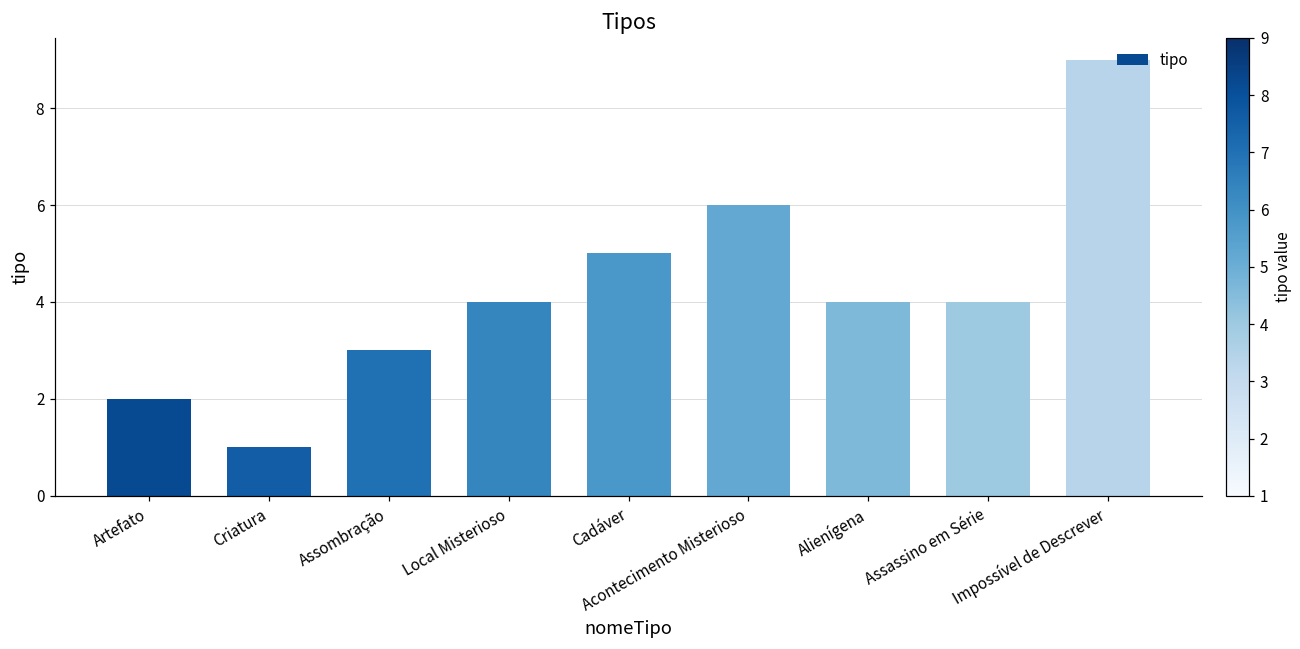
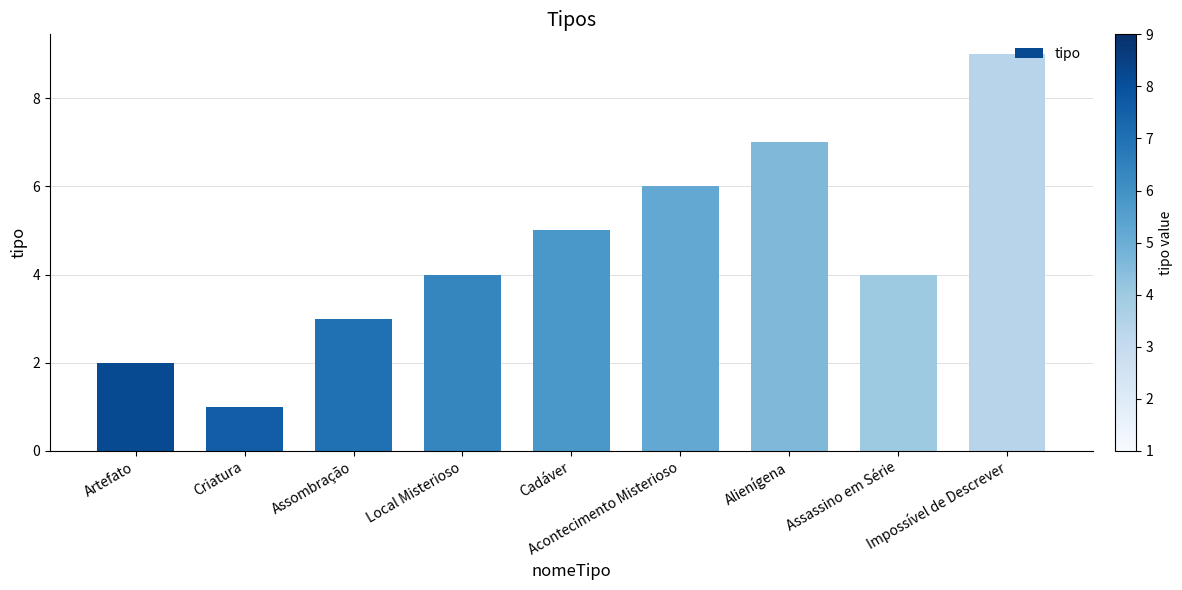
Alienígena: 4 -> 7
